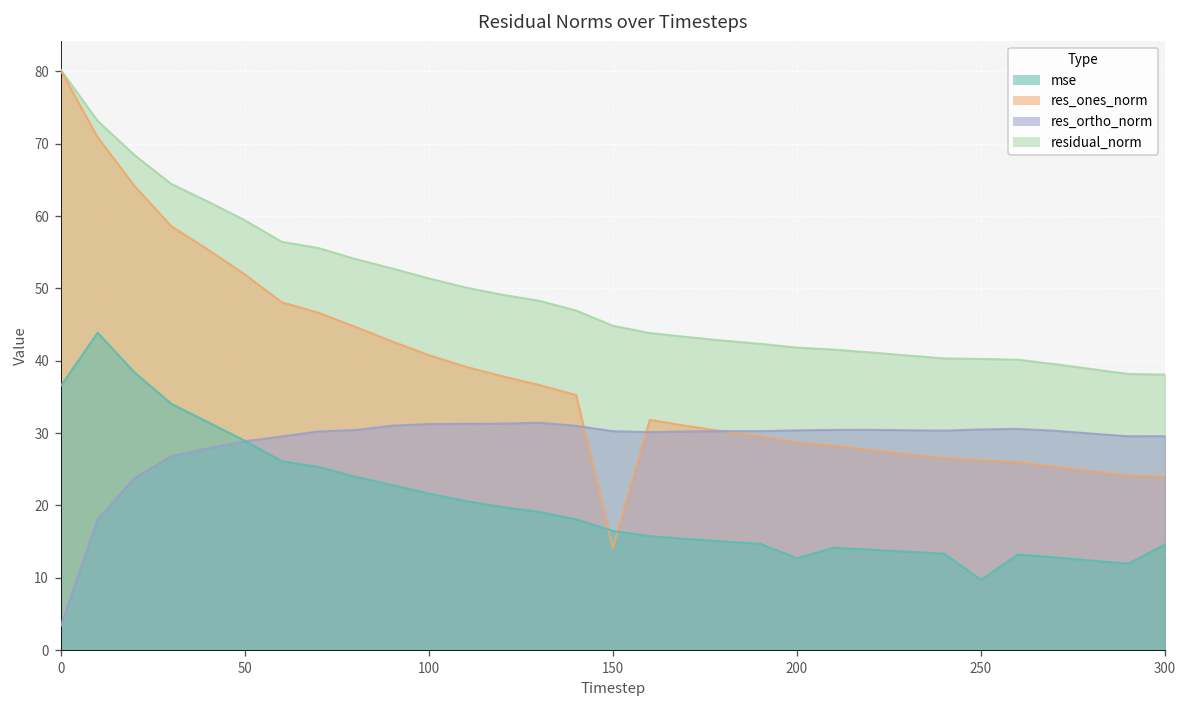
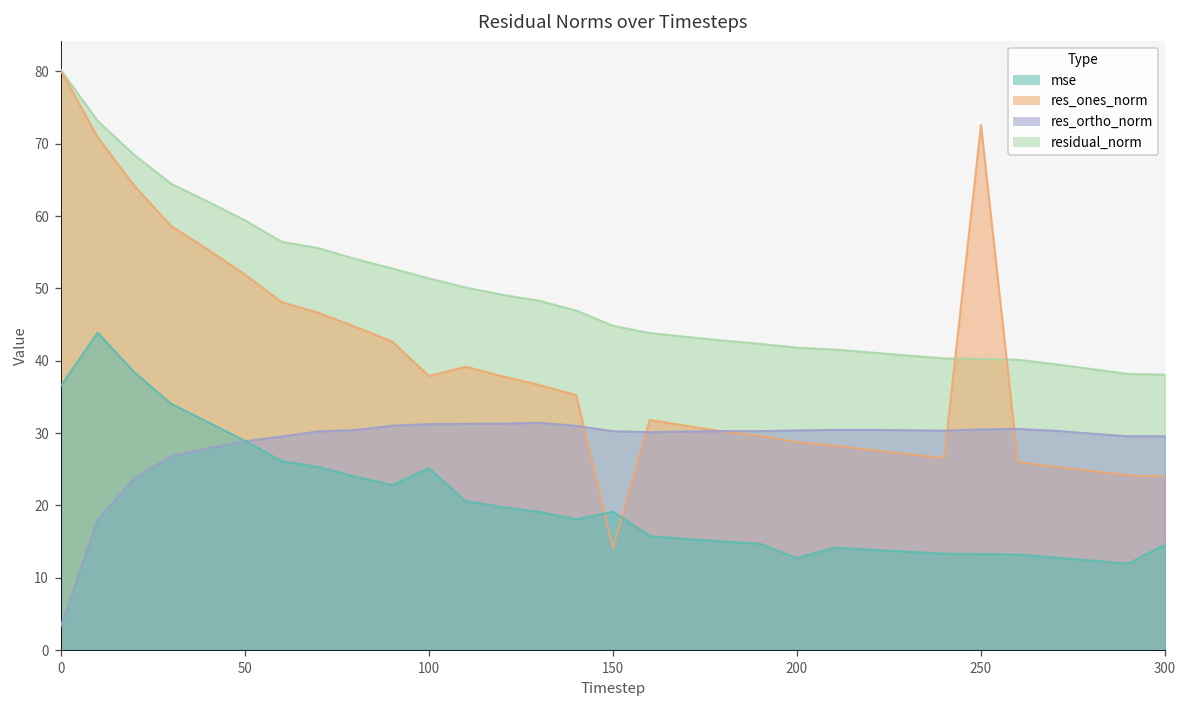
res_ones_norm, 100: 41 -> 38
mse, 100: 22 -> 25
mse, 150: 16 -> 19
res_ones_norm, 250: 26 -> 73
mse, 250: 10 -> 13
